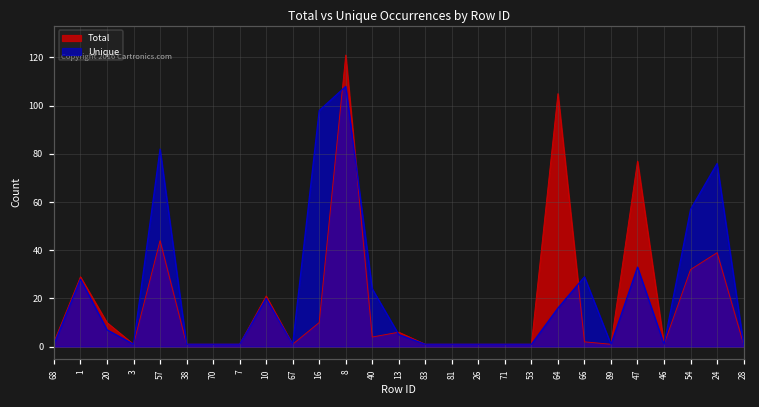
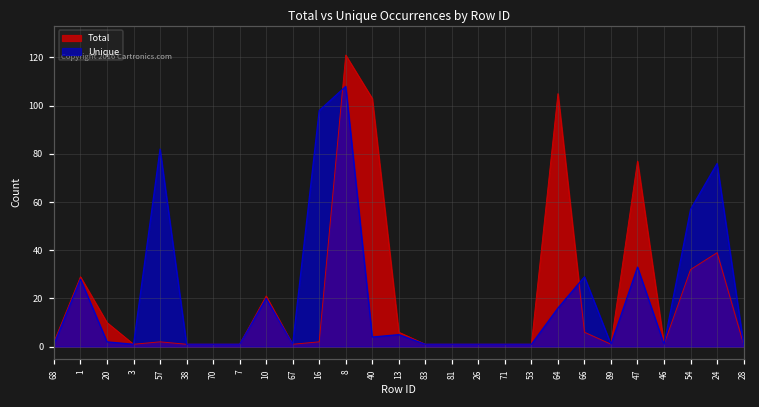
Unique, 20: 7 -> 2
Total, 57: 44 -> 2
Total, 16: 10 -> 2
Total, 40: 4 -> 103
Unique, 40: 24 -> 4
Total, 66: 2 -> 6
